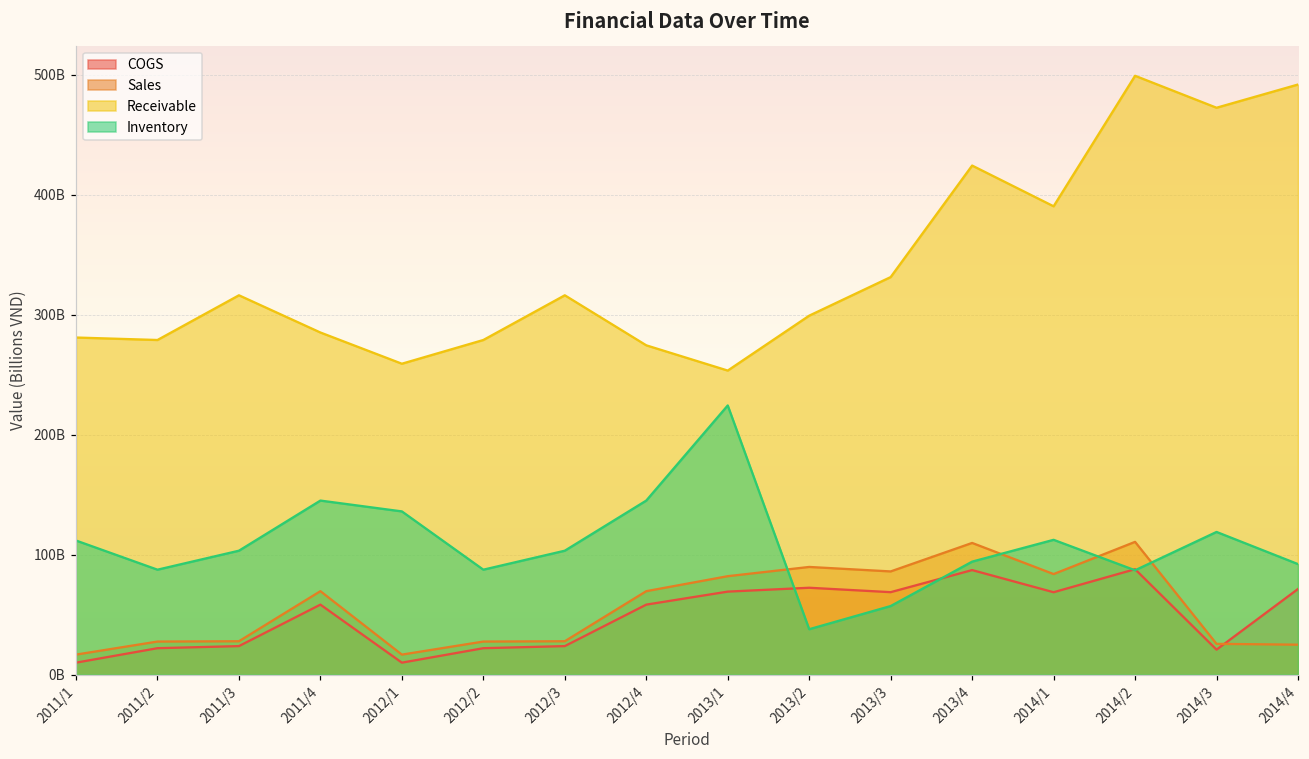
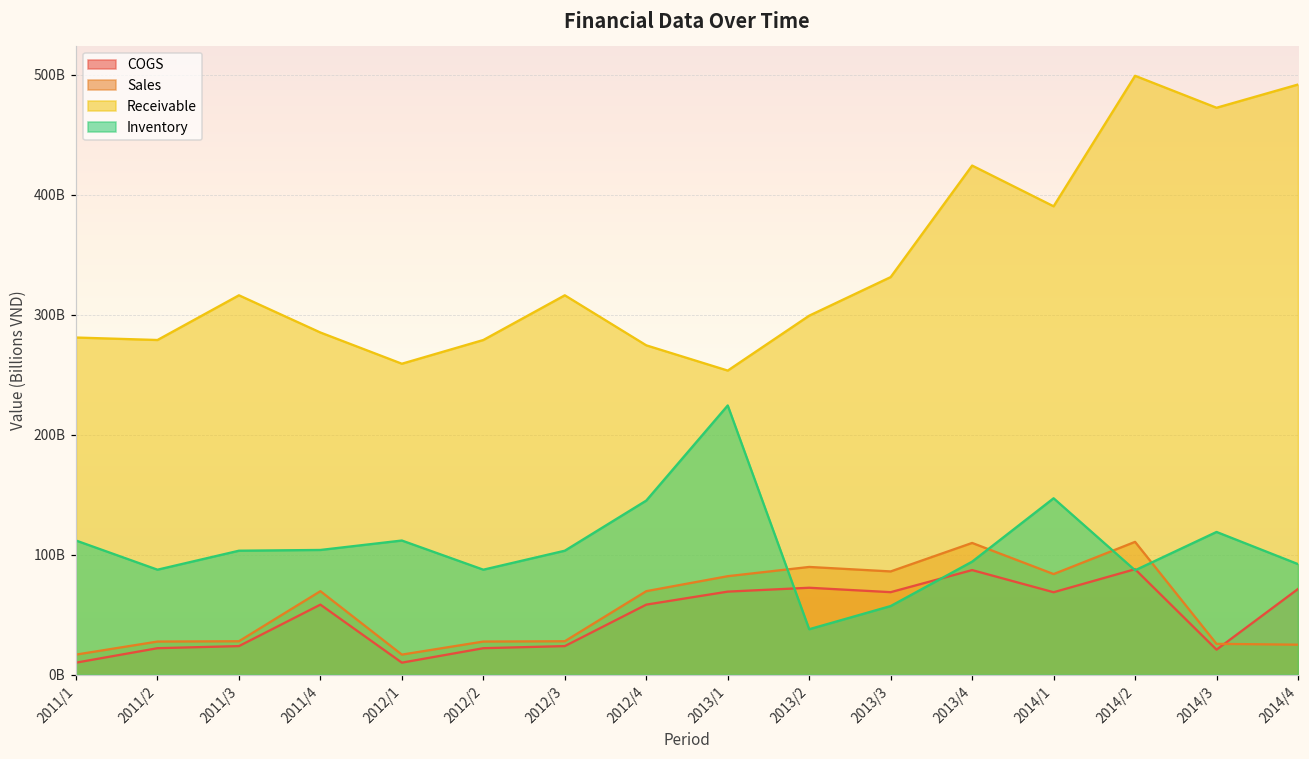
Inventory, 2011/4: 145000000000 -> 104000000000
Inventory, 2012/1: 136000000000 -> 112000000000
Inventory, 2014/1: 112000000000 -> 147000000000
